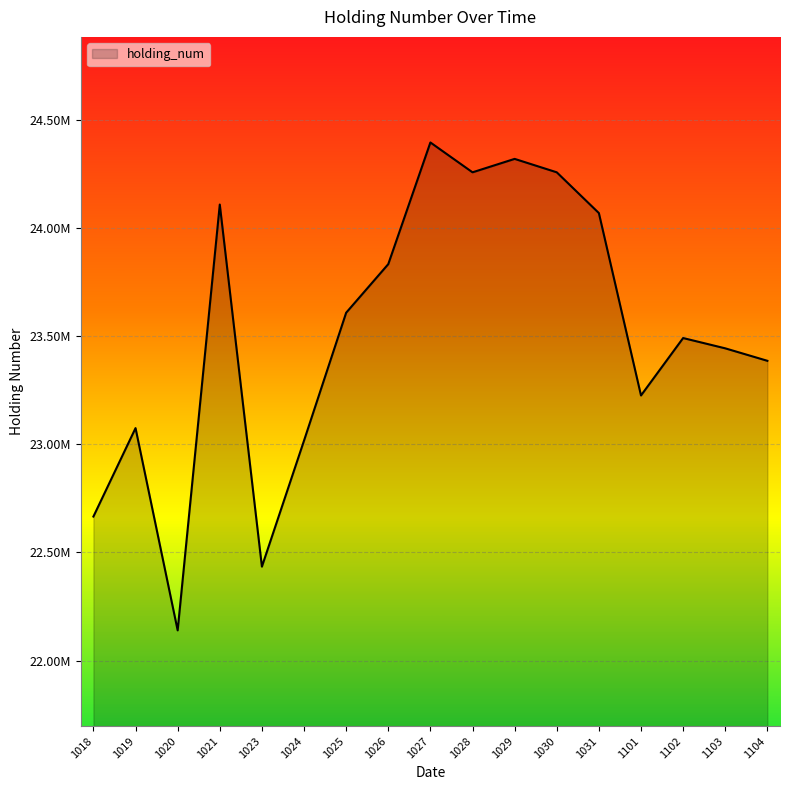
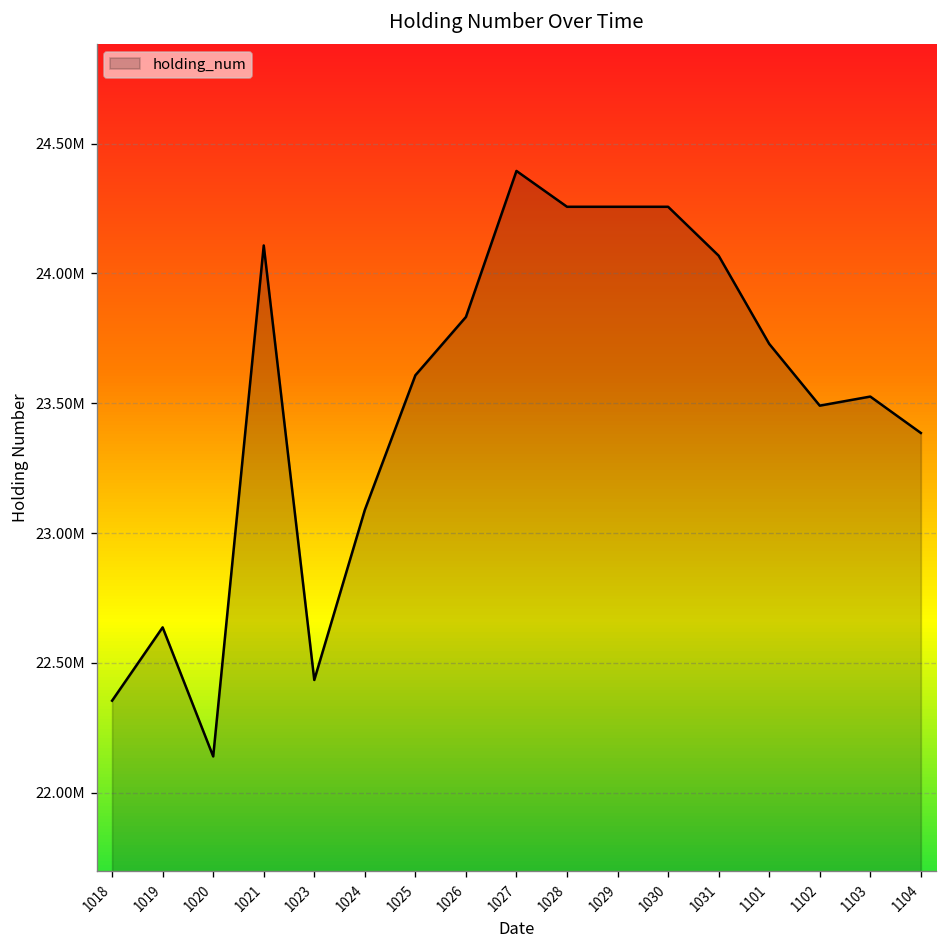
1018: 22670000 -> 22350000
1019: 23070000 -> 22640000
1024: 23020000 -> 23090000
1029: 24320000 -> 24260000
1101: 23230000 -> 23730000
1103: 23440000 -> 23530000
